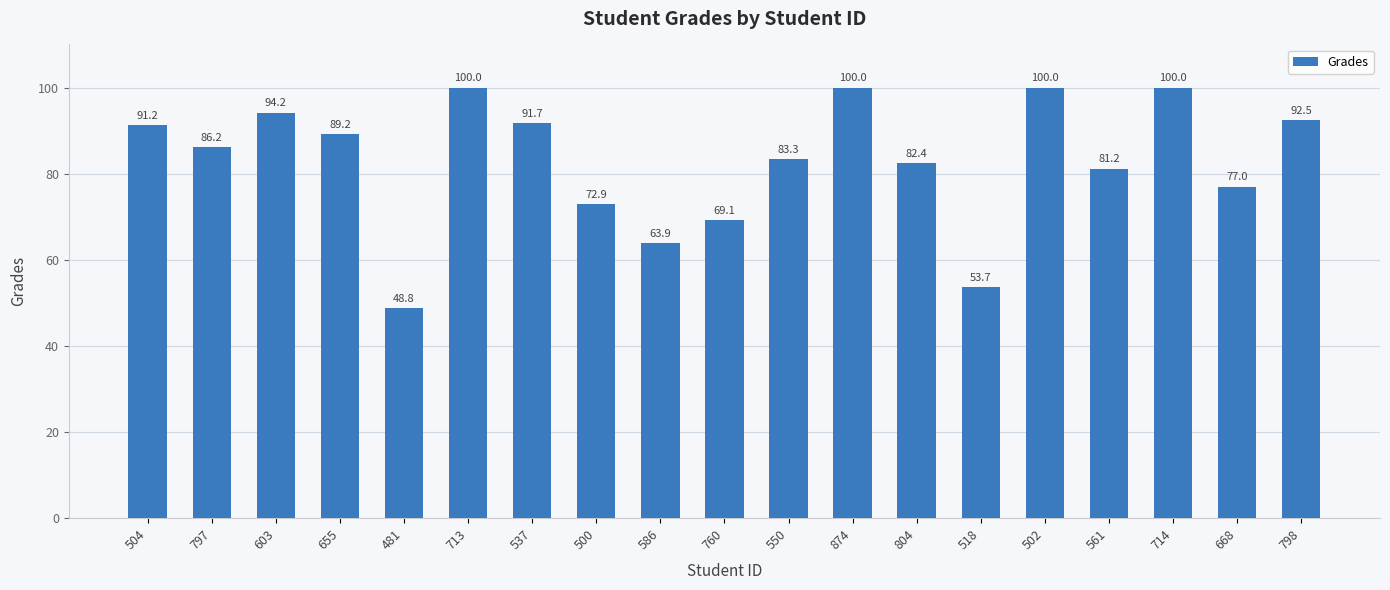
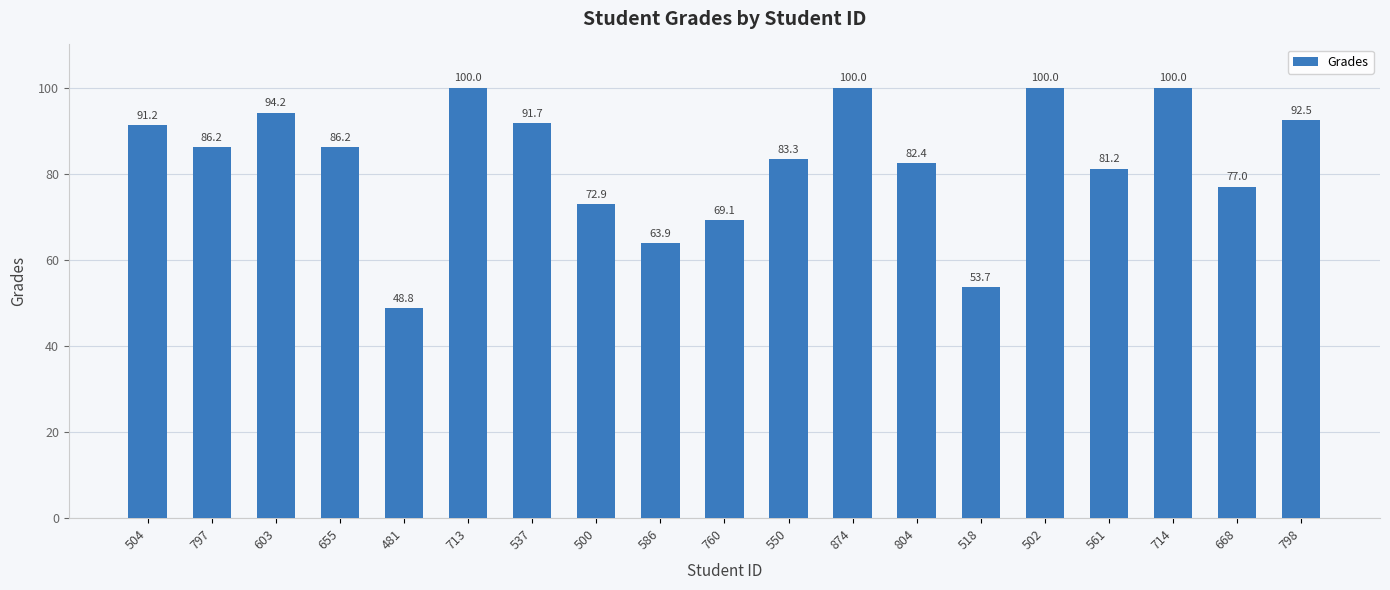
655: 89.2 -> 86.2
